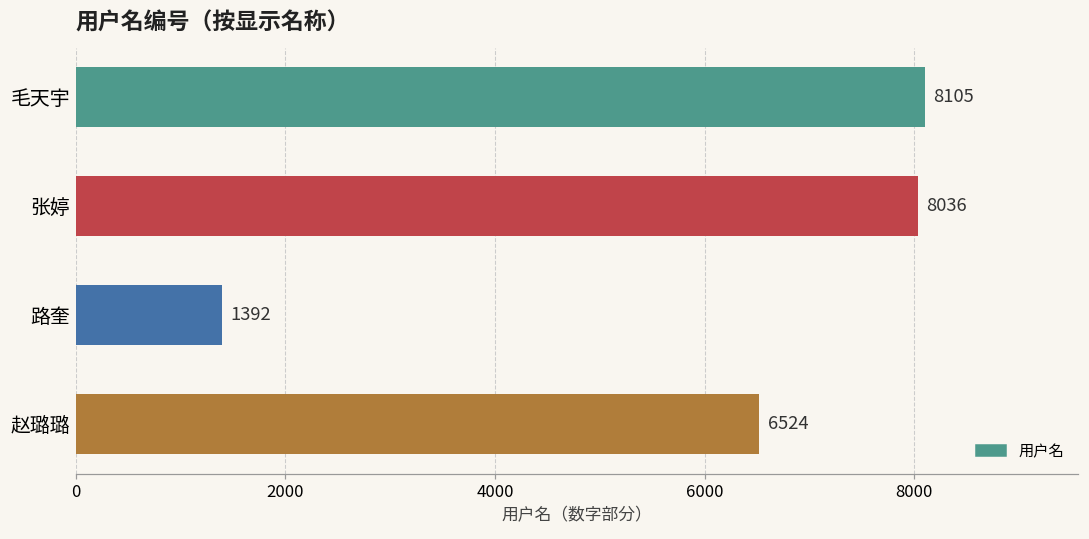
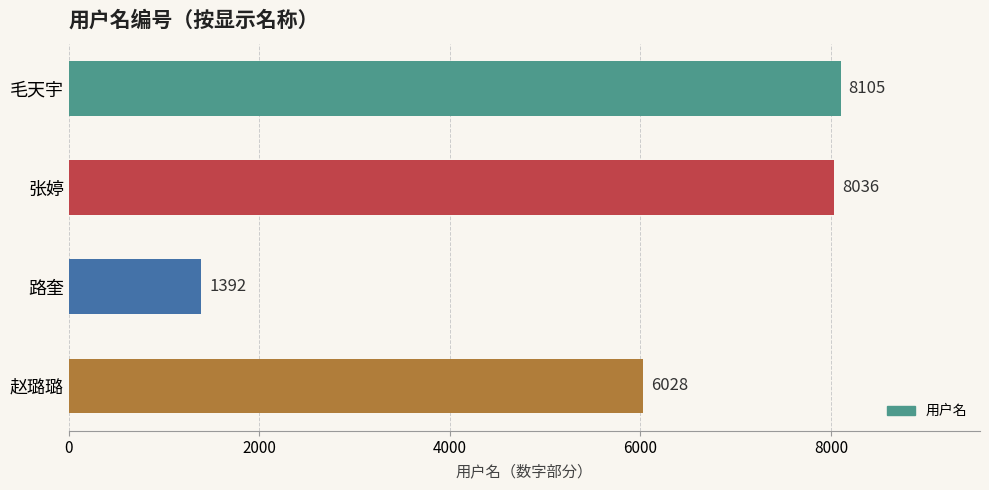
赵璐璐: 6524 -> 6028
